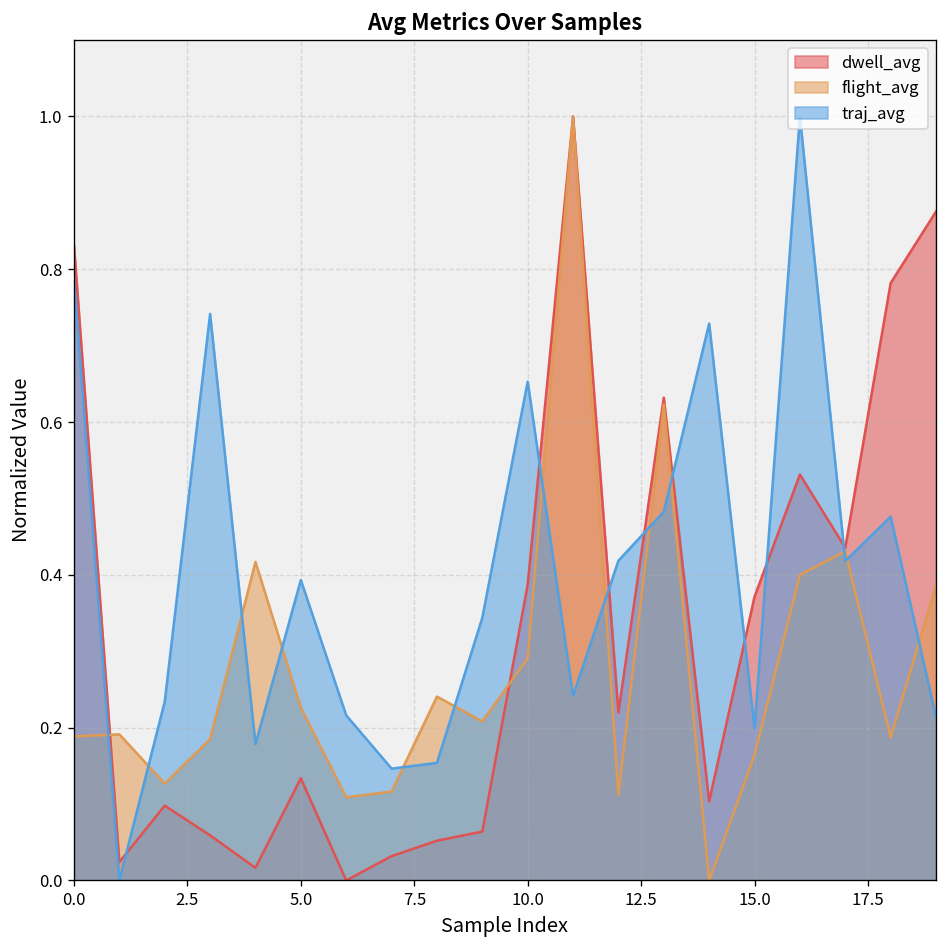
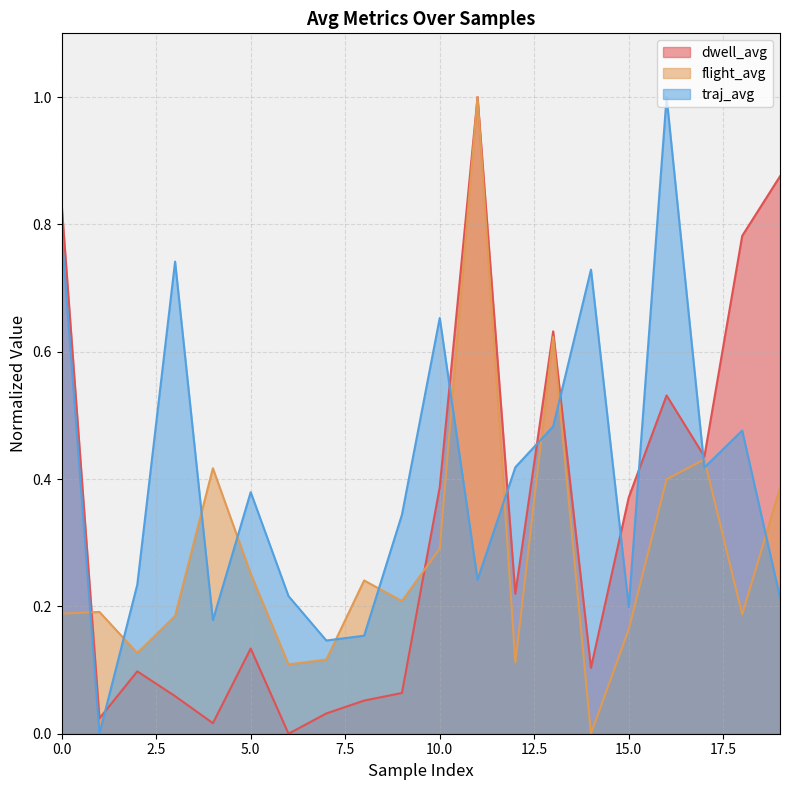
flight_avg, 5.0: 0.23 -> 0.25
traj_avg, 5.0: 0.39 -> 0.38
